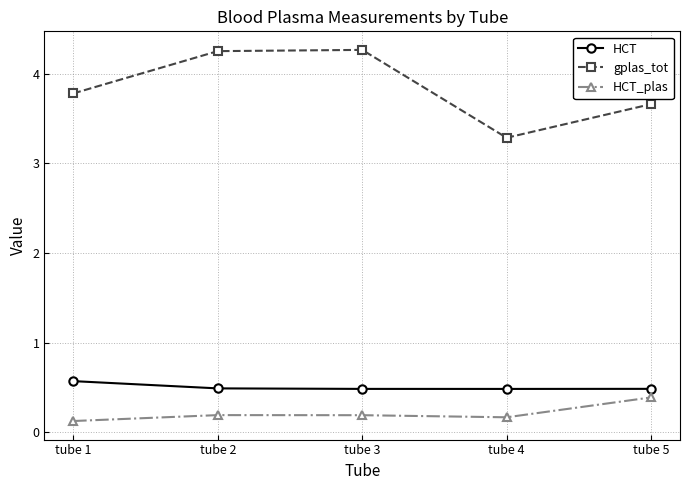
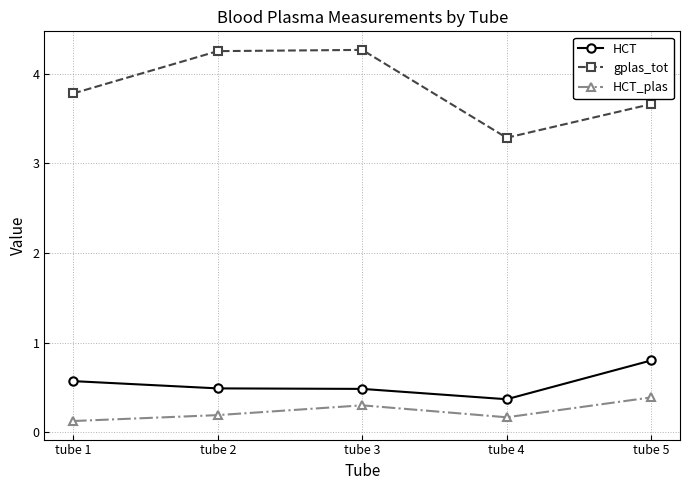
HCT_plas, tube 3: 0.2 -> 0.3
HCT, tube 4: 0.5 -> 0.4
HCT, tube 5: 0.5 -> 0.8
